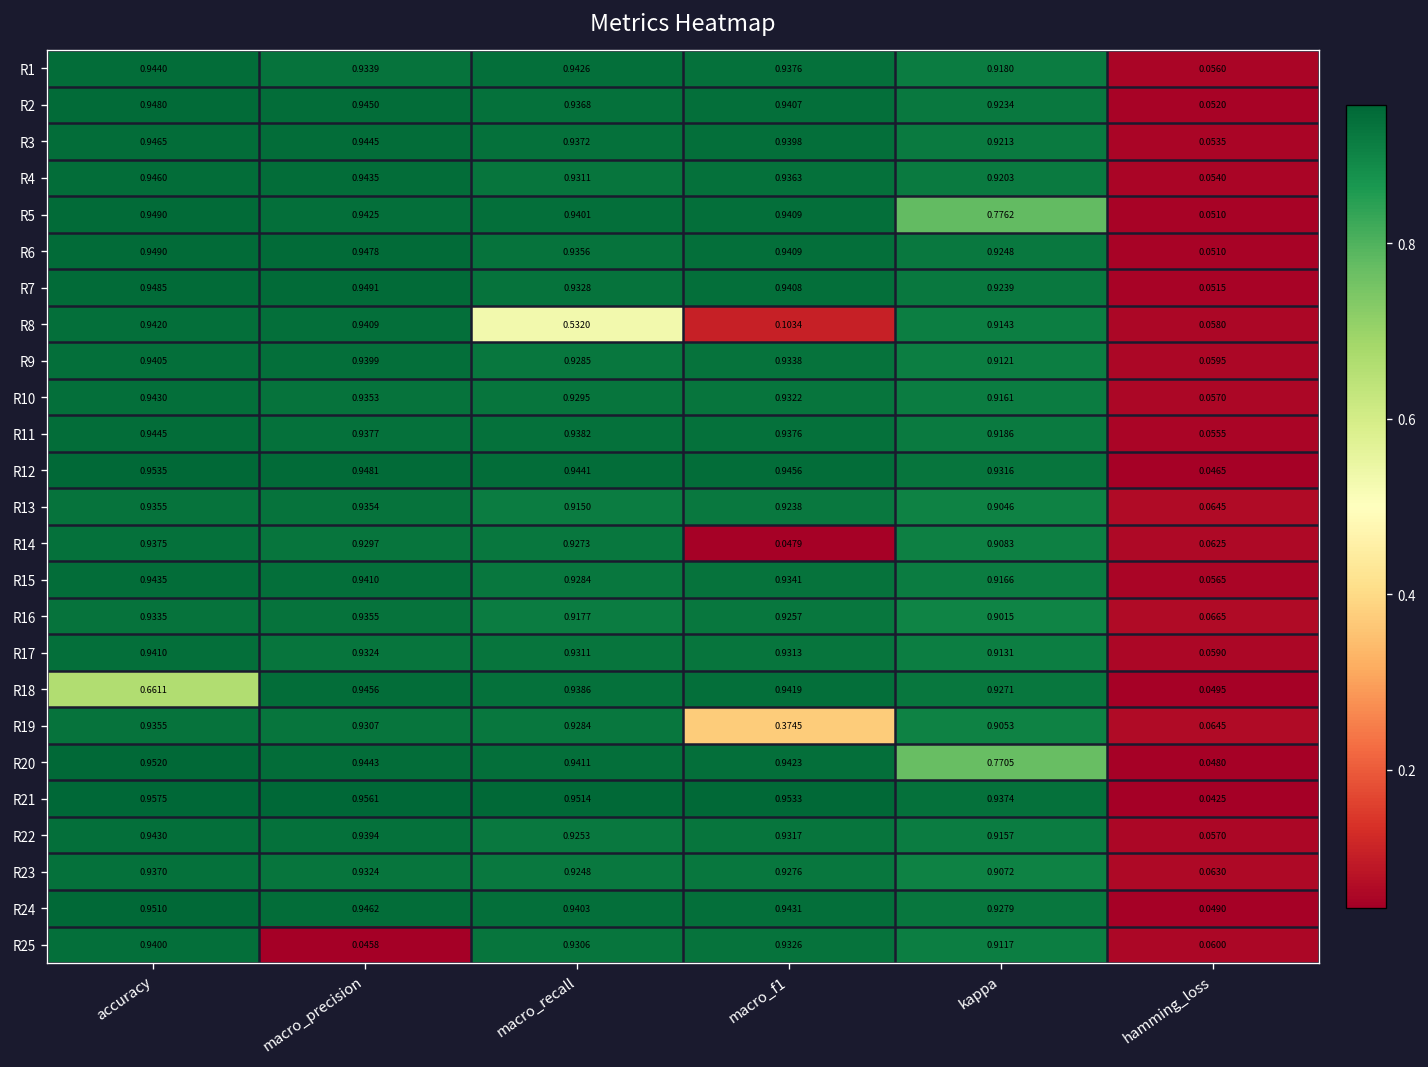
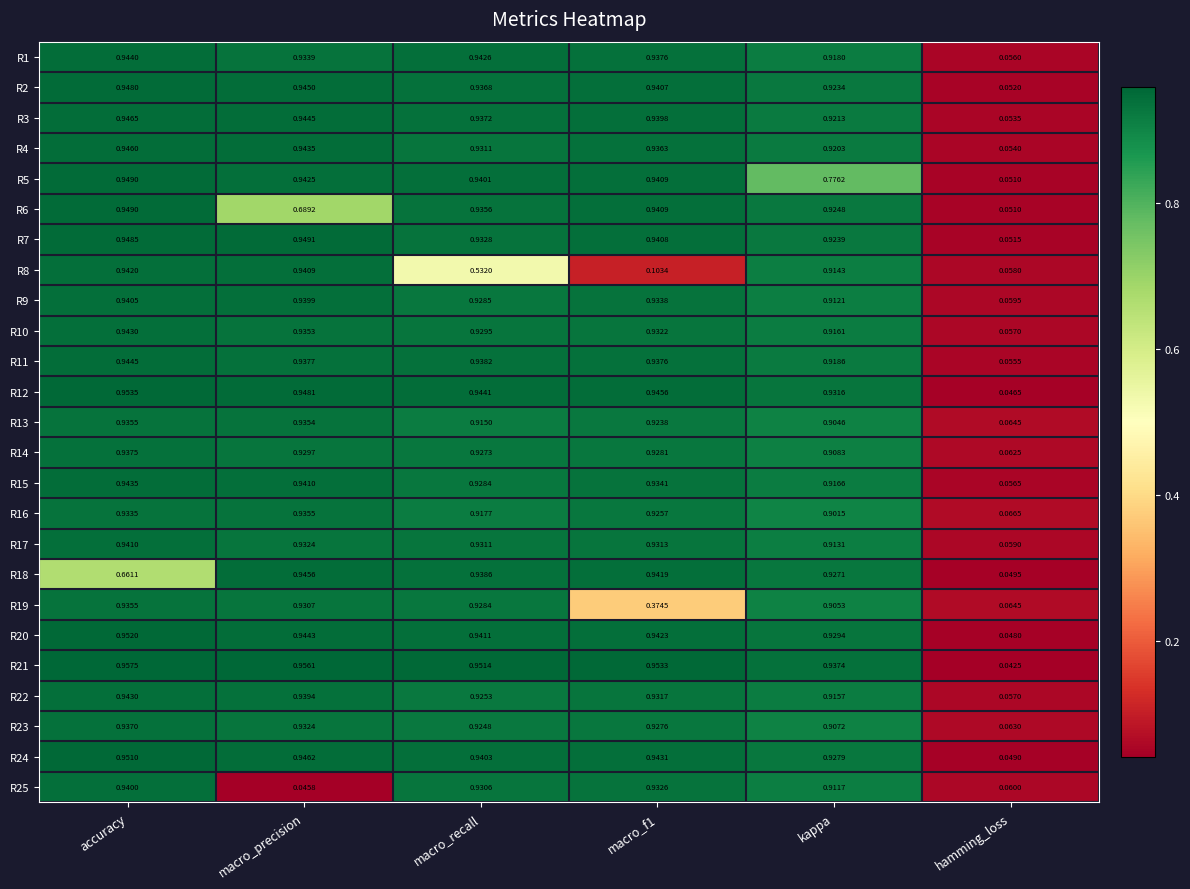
R6, macro_precision: 0.9478 -> 0.6892
R14, macro_f1: 0.0479 -> 0.9281
R20, kappa: 0.7705 -> 0.9294
